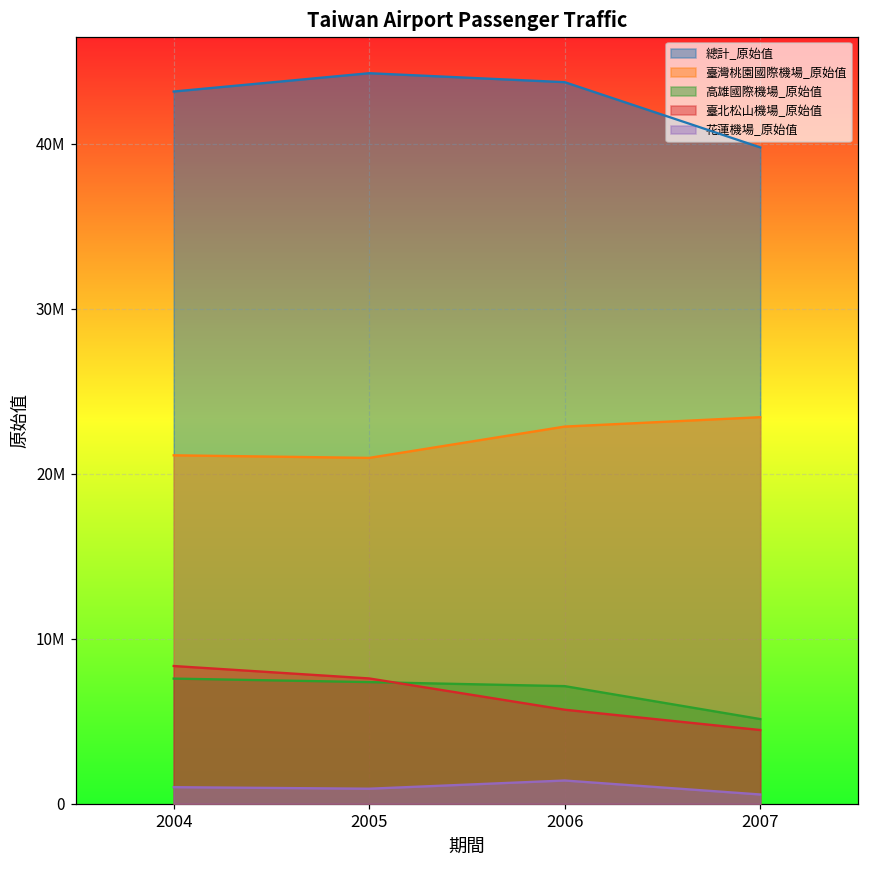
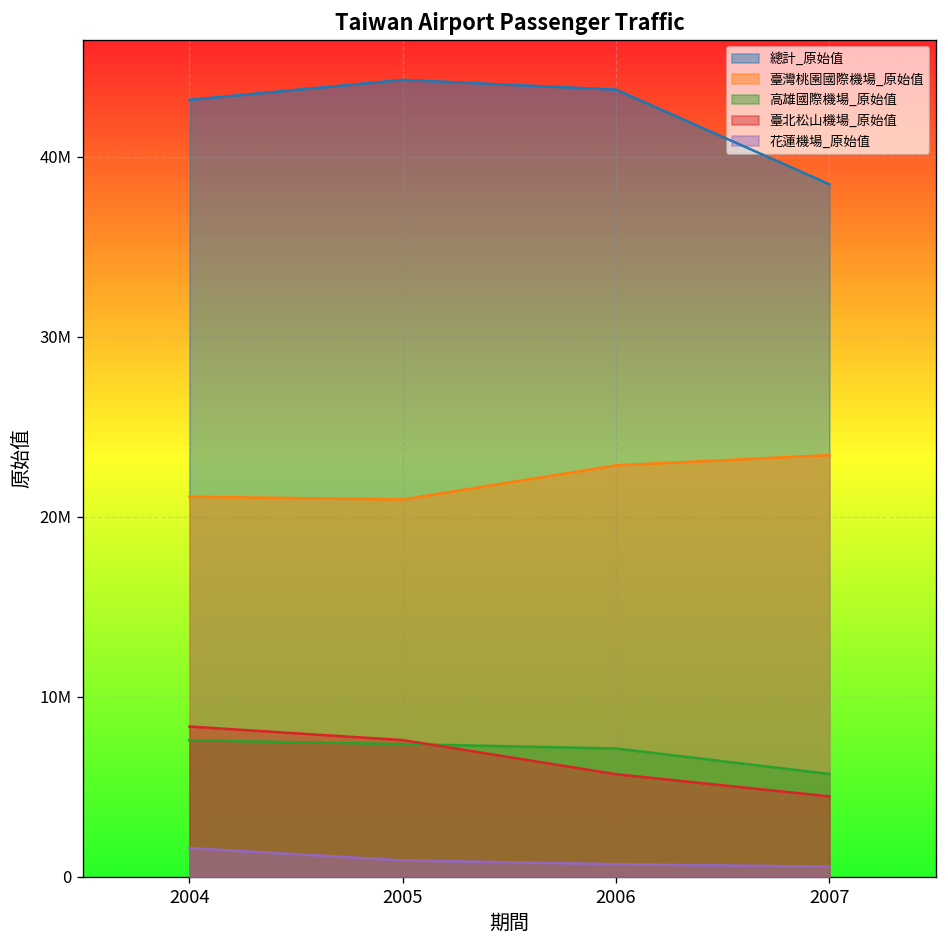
花蓮機場_原始值, 2004: 1000000 -> 1600000
花蓮機場_原始值, 2006: 1400000 -> 700000
總計_原始值, 2007: 39800000 -> 38500000
高雄國際機場_原始值, 2007: 5100000 -> 5700000
